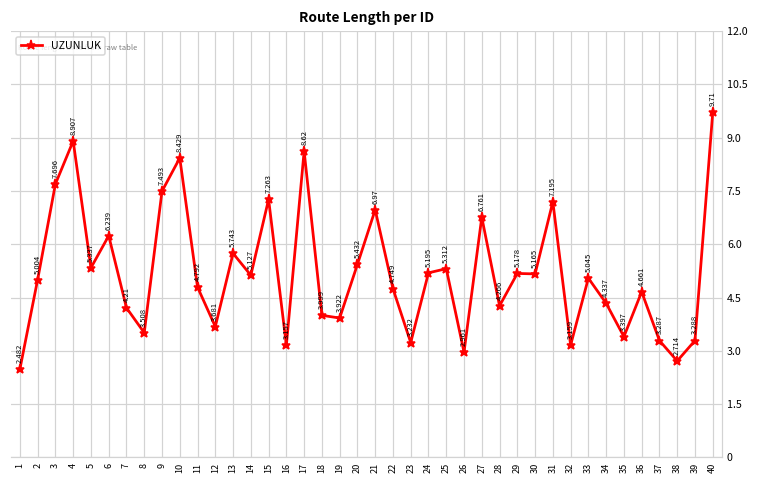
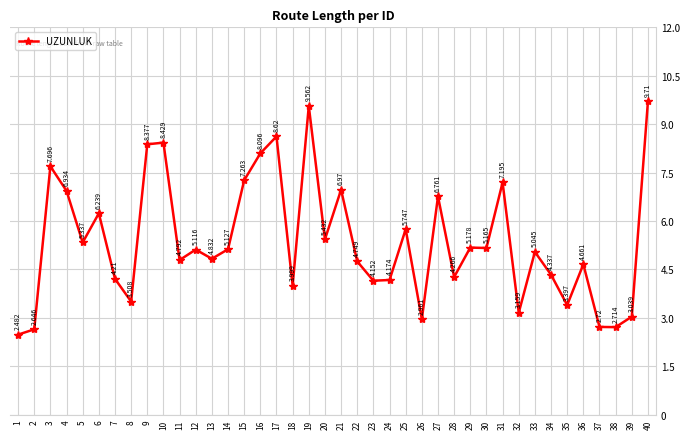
2: 5.004 -> 2.646
4: 8.907 -> 6.934
9: 7.493 -> 8.377
12: 3.681 -> 5.116
13: 5.743 -> 4.832
16: 3.157 -> 8.096
19: 3.922 -> 9.562
23: 3.232 -> 4.152
24: 5.195 -> 4.174
25: 5.312 -> 5.747
37: 3.287 -> 2.72
39: 3.288 -> 3.039
